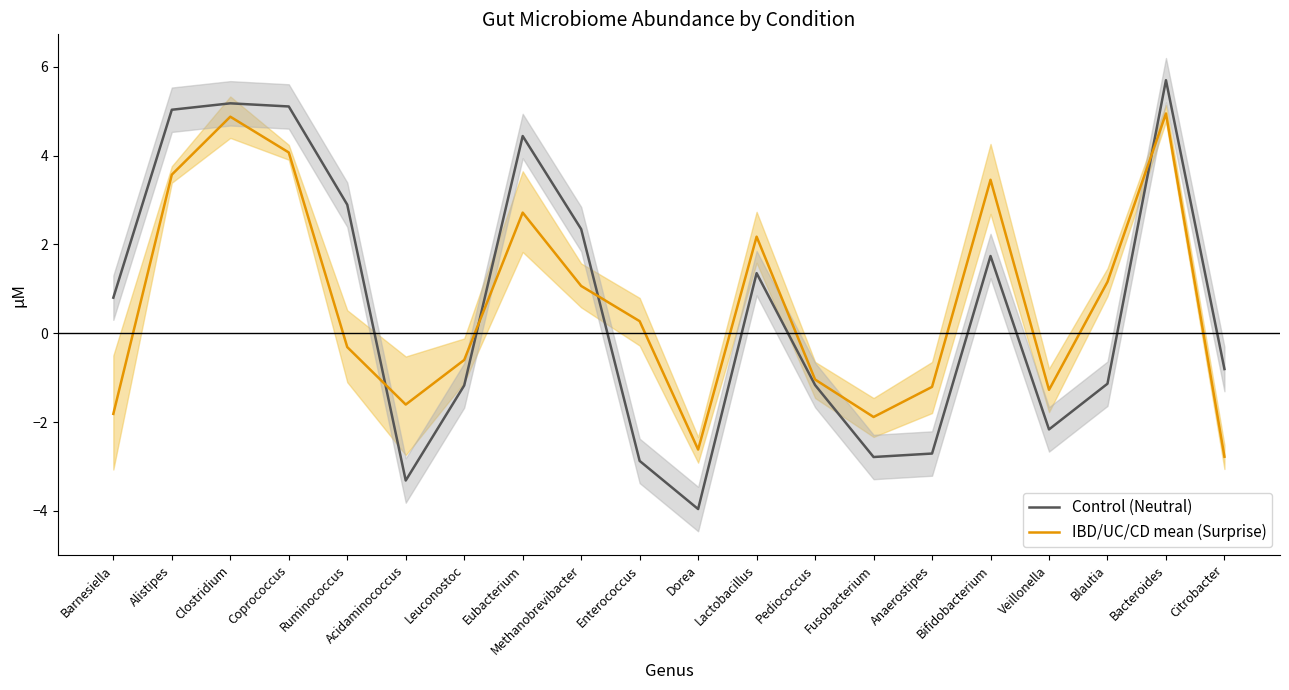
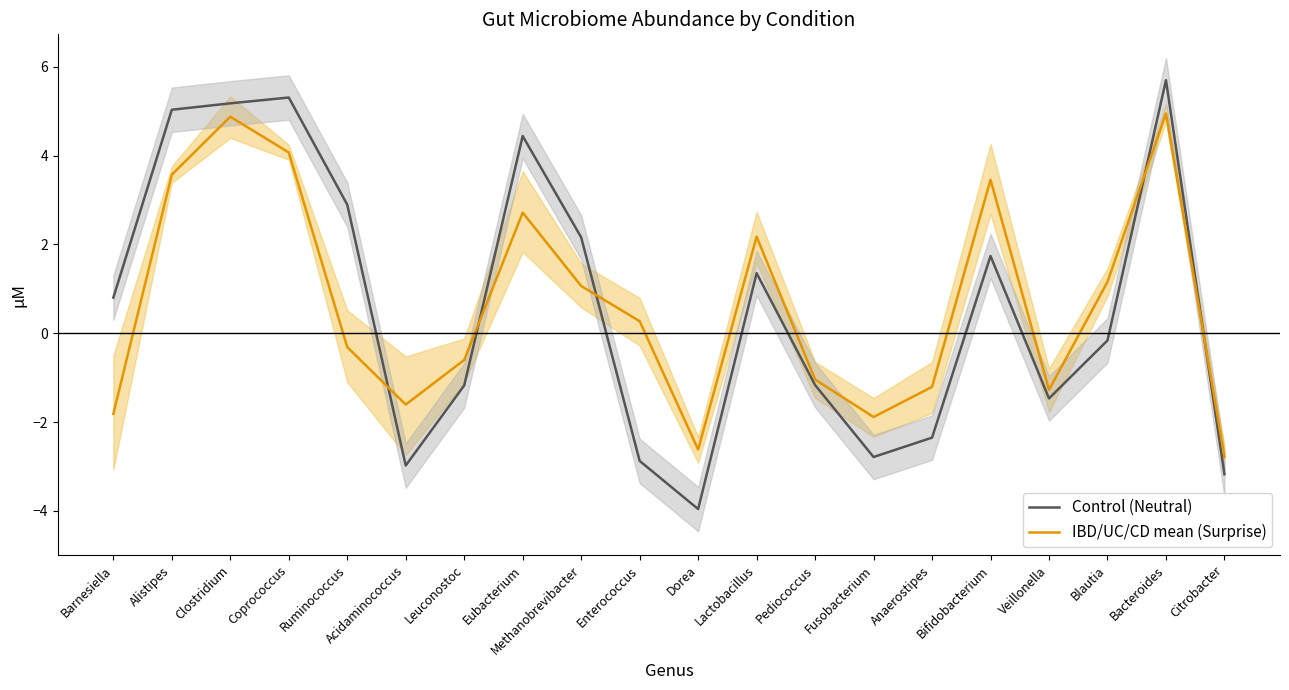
Control (Neutral), Coprococcus: 5.1 -> 5.3
Control (Neutral), Acidaminococcus: -3.3 -> -3.0
Control (Neutral), Methanobrevibacter: 2.3 -> 2.2
Control (Neutral), Anaerostipes: -2.7 -> -2.4
Control (Neutral), Veillonella: -2.2 -> -1.5
Control (Neutral), Blautia: -1.1 -> -0.2
Control (Neutral), Citrobacter: -0.8 -> -3.2
